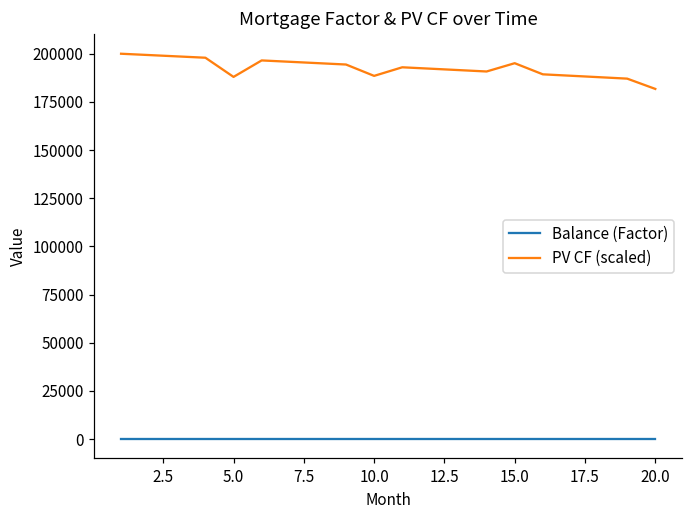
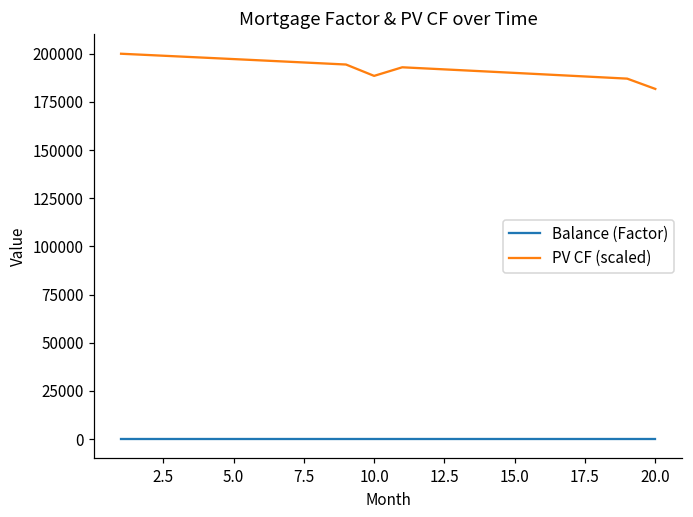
PV CF (scaled), 5.0: 188000 -> 197000
PV CF (scaled), 15.0: 195000 -> 190000
